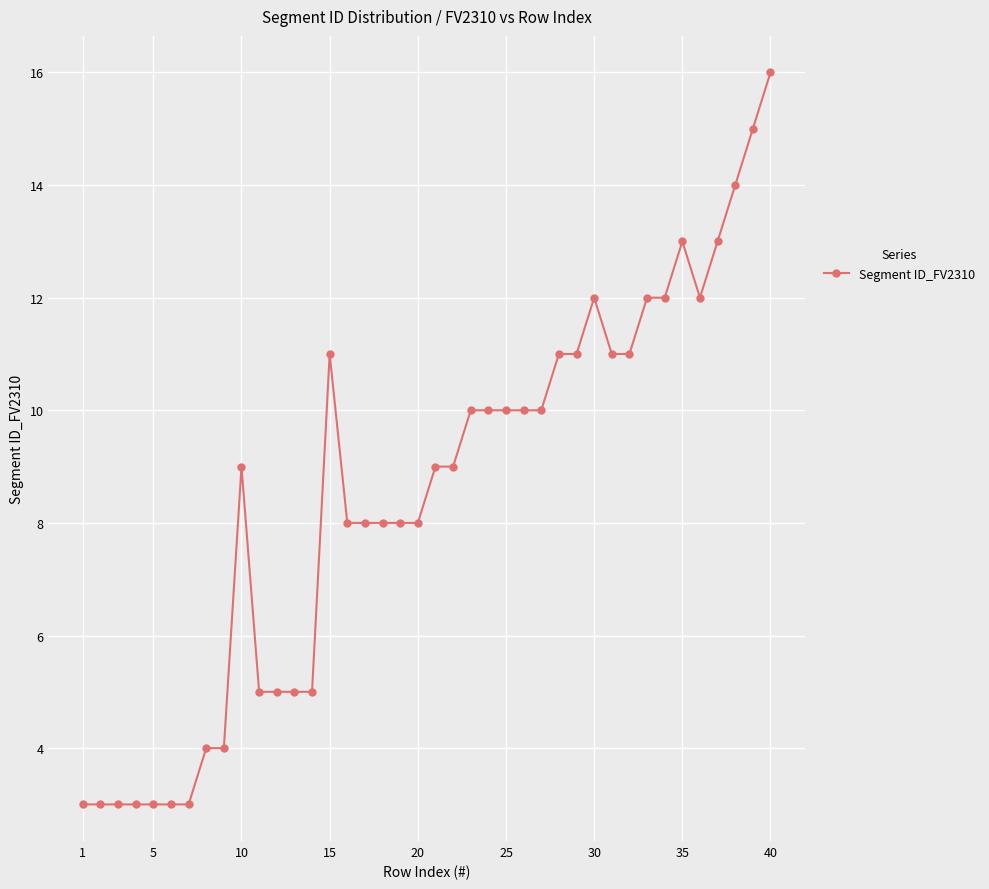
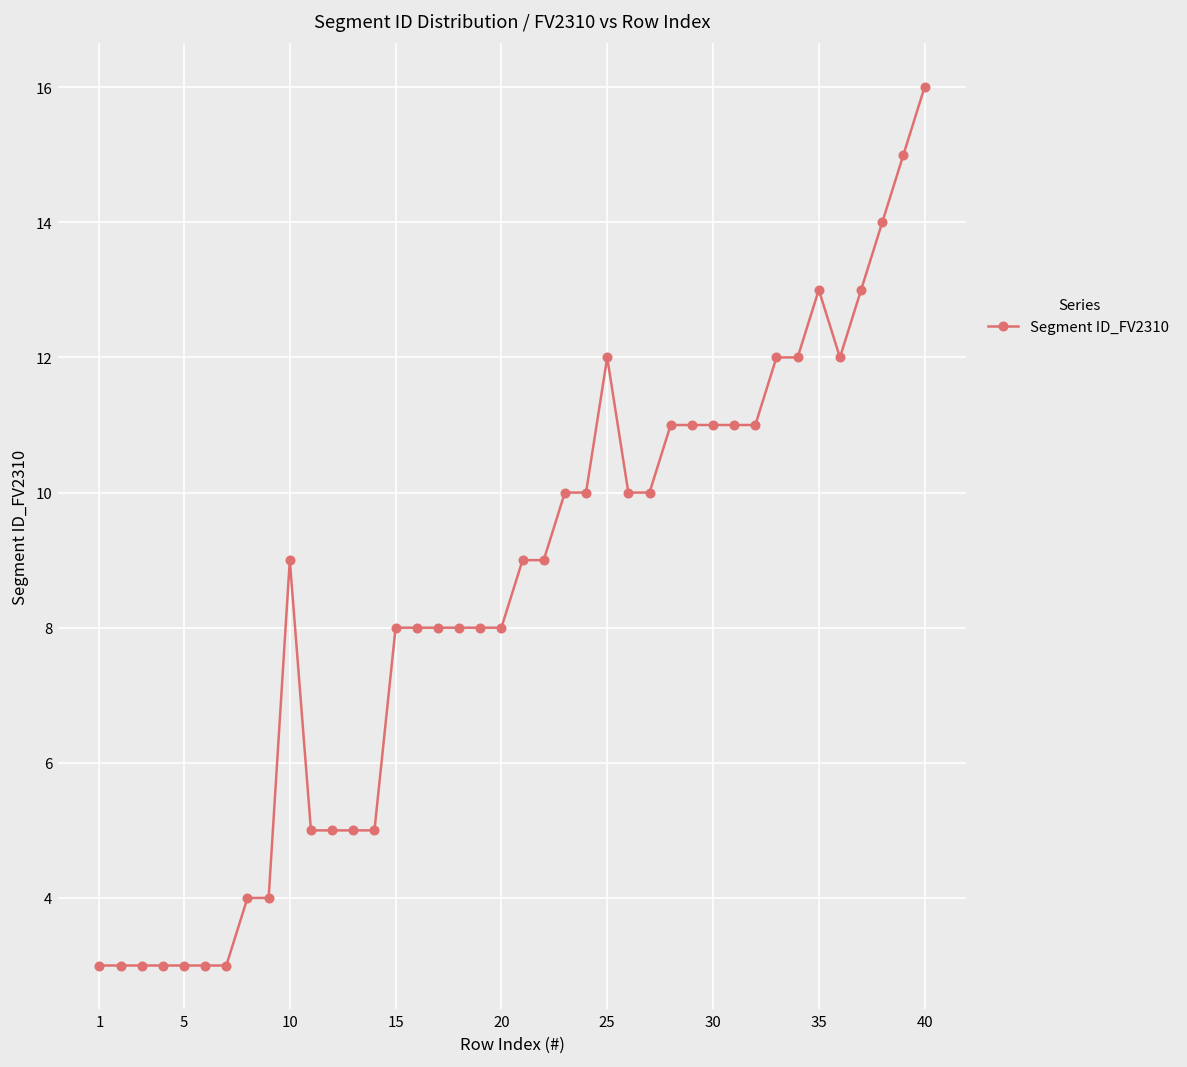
15: 11 -> 8
25: 10 -> 12
30: 12 -> 11
